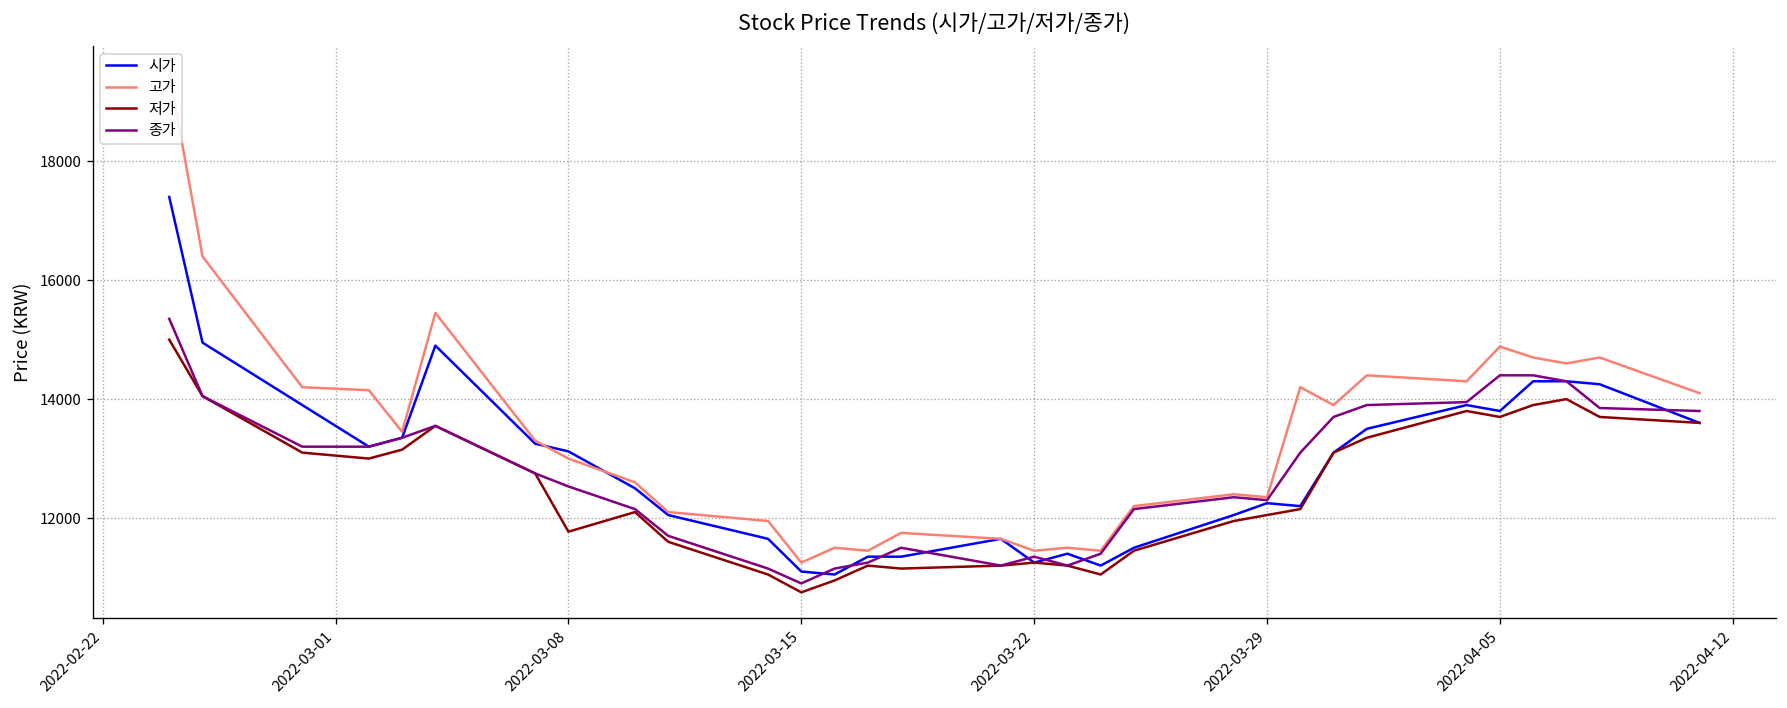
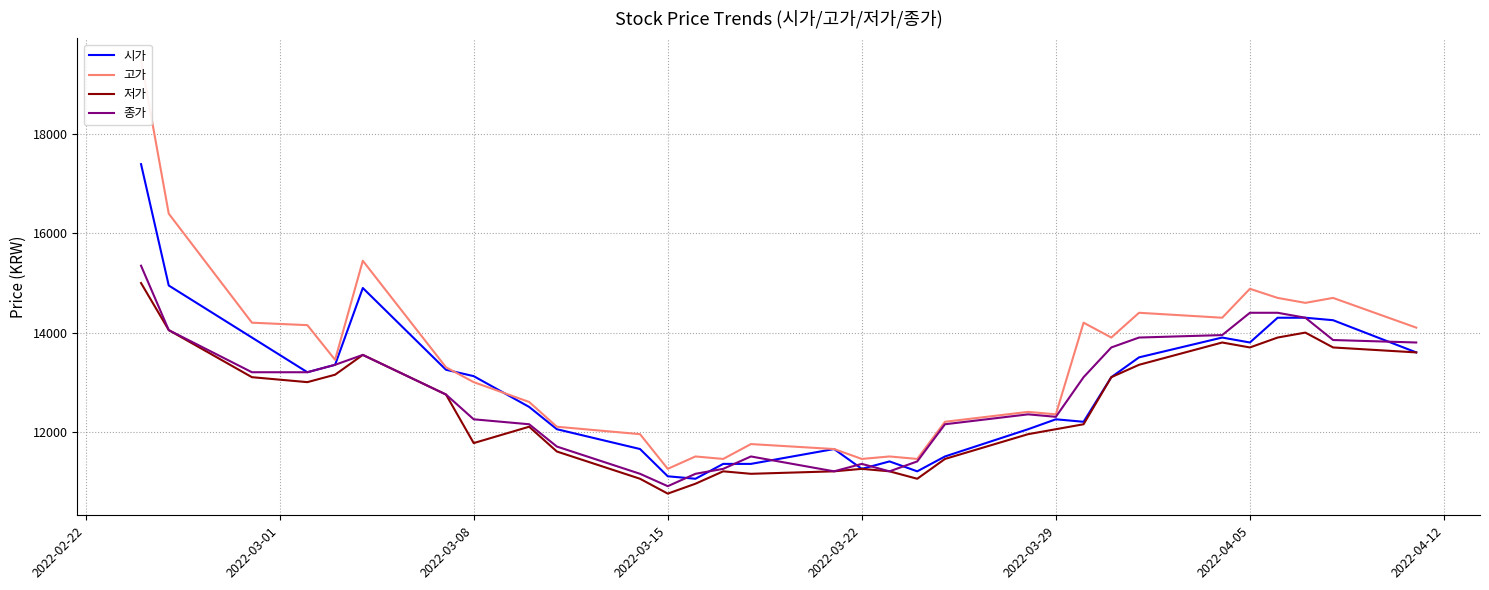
종가, 2022-03-08: 12500 -> 12300
